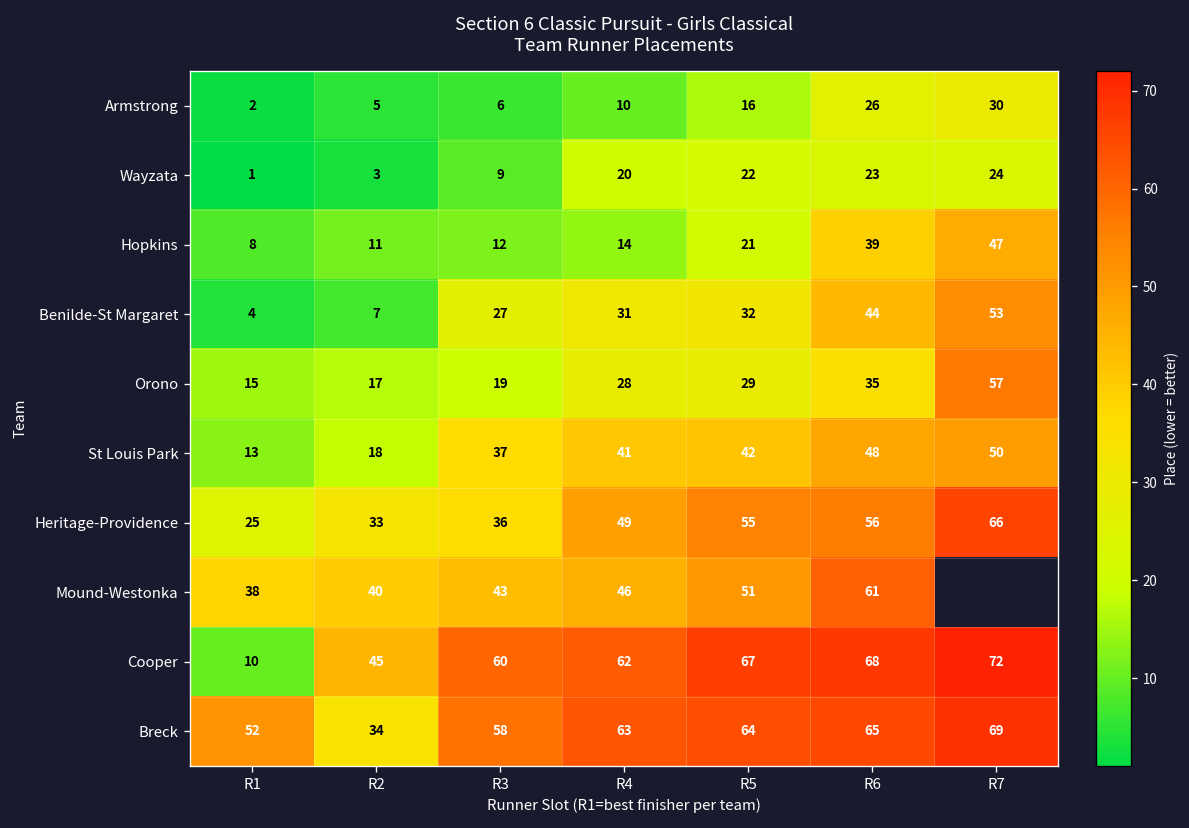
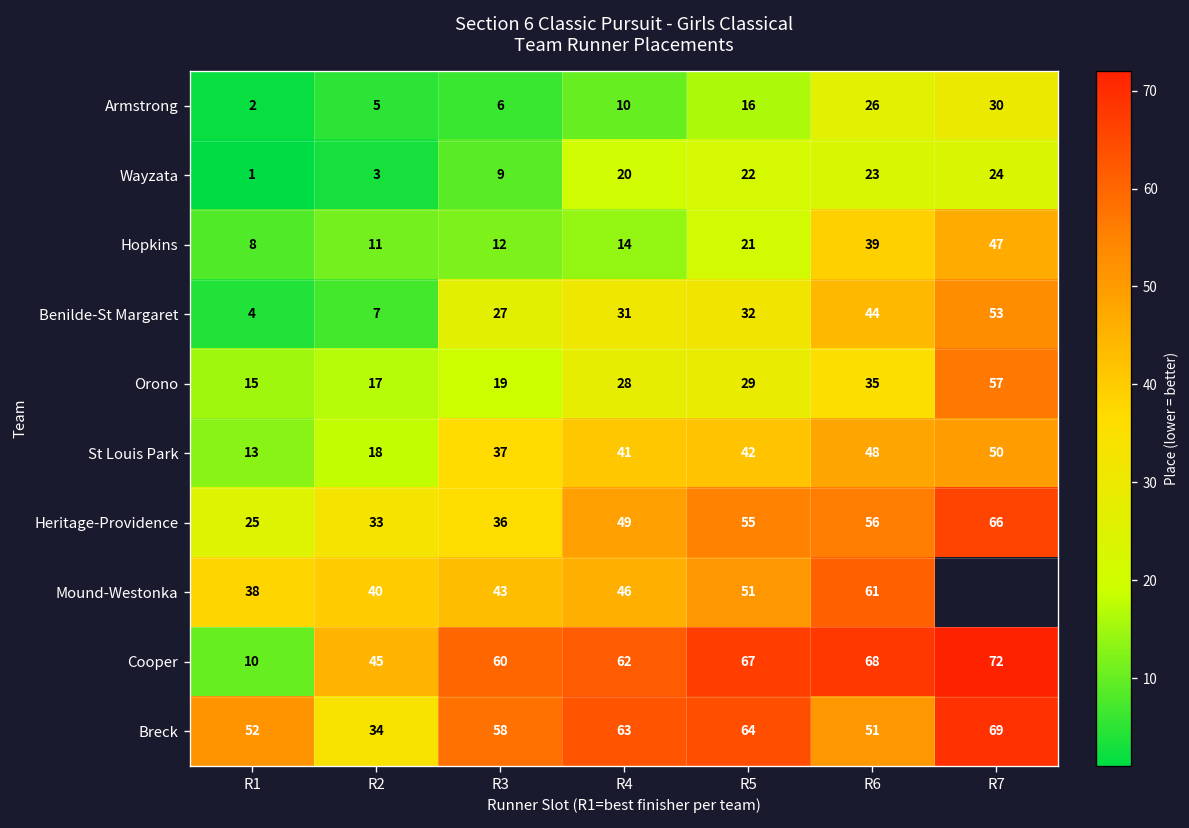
Breck, R6: 65 -> 51
